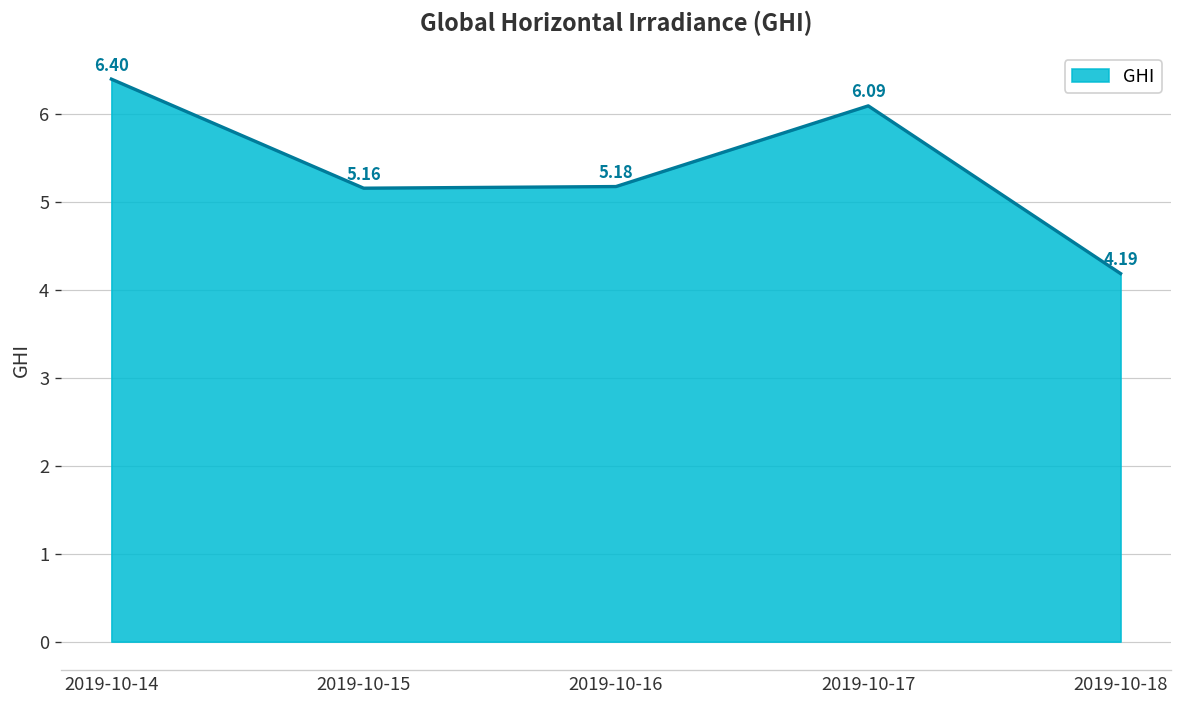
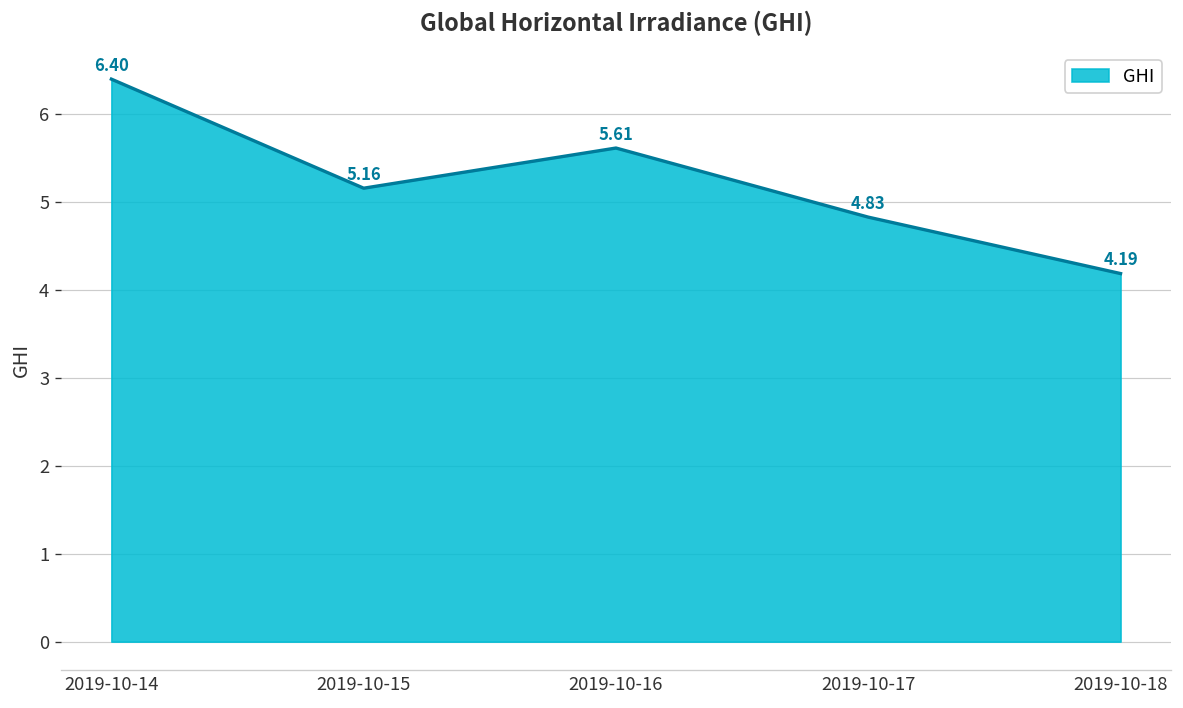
2019-10-16: 5.18 -> 5.61
2019-10-17: 6.09 -> 4.83
